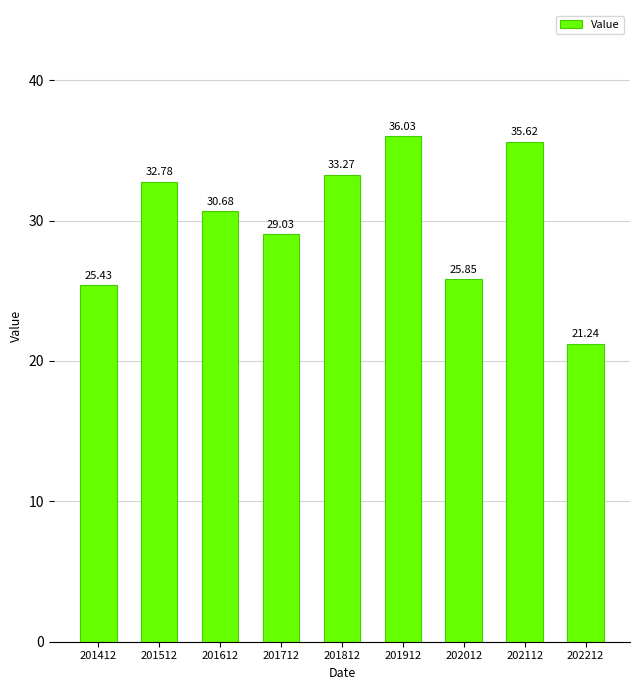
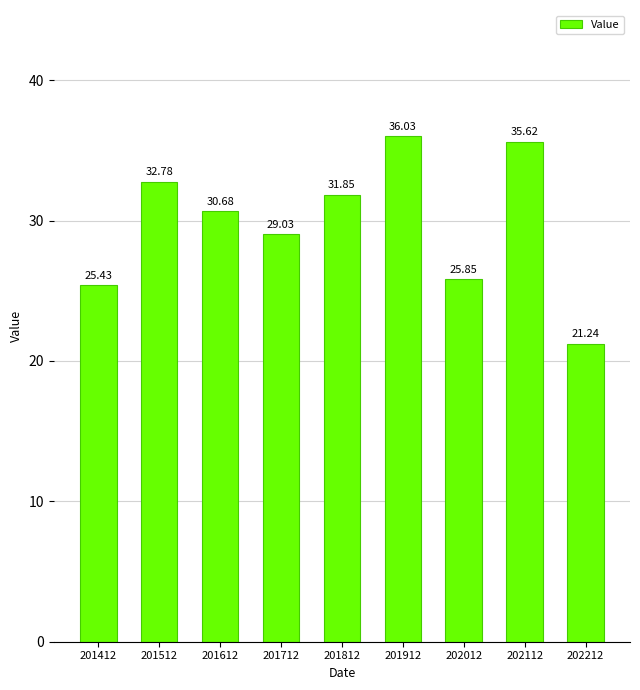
201812: 33.27 -> 31.85
